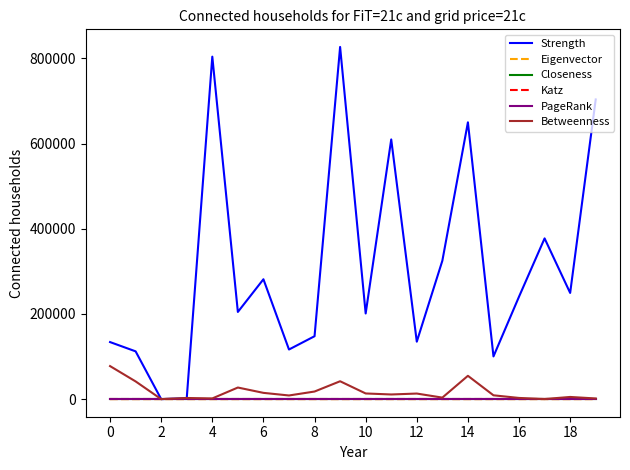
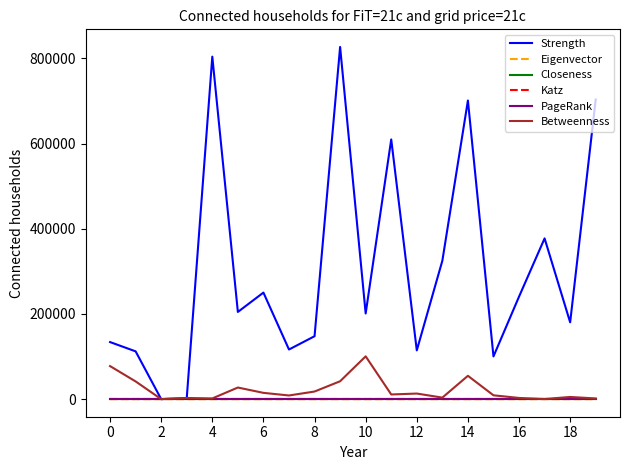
Strength, 6: 280000 -> 250000
Betweenness, 10: 10000 -> 100000
Strength, 12: 130000 -> 110000
Strength, 14: 650000 -> 700000
Strength, 18: 250000 -> 180000
